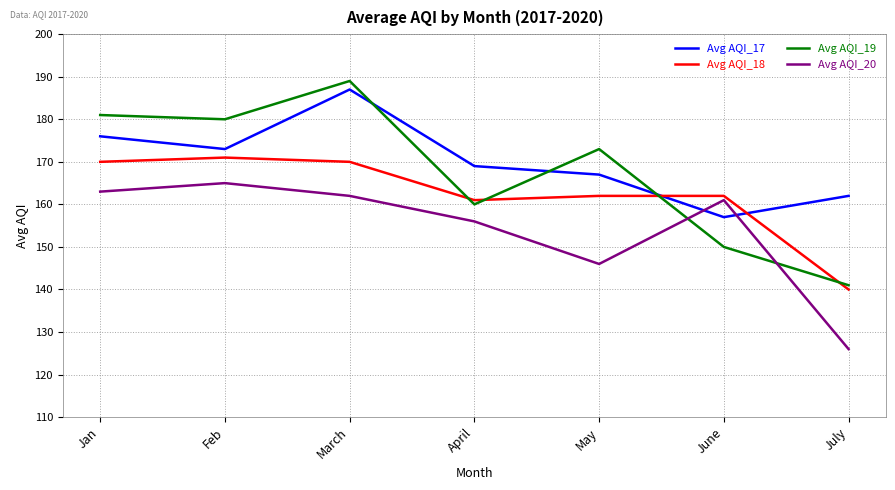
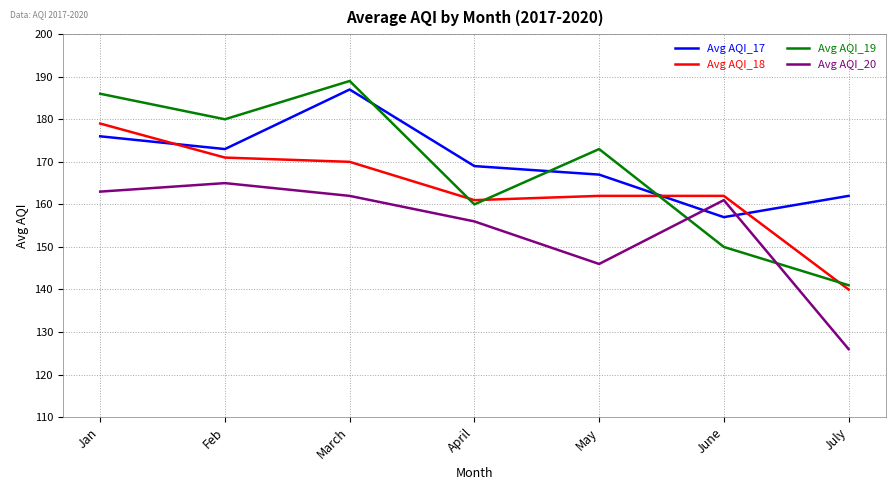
Avg AQI_18, Jan: 170 -> 179
Avg AQI_19, Jan: 181 -> 186
